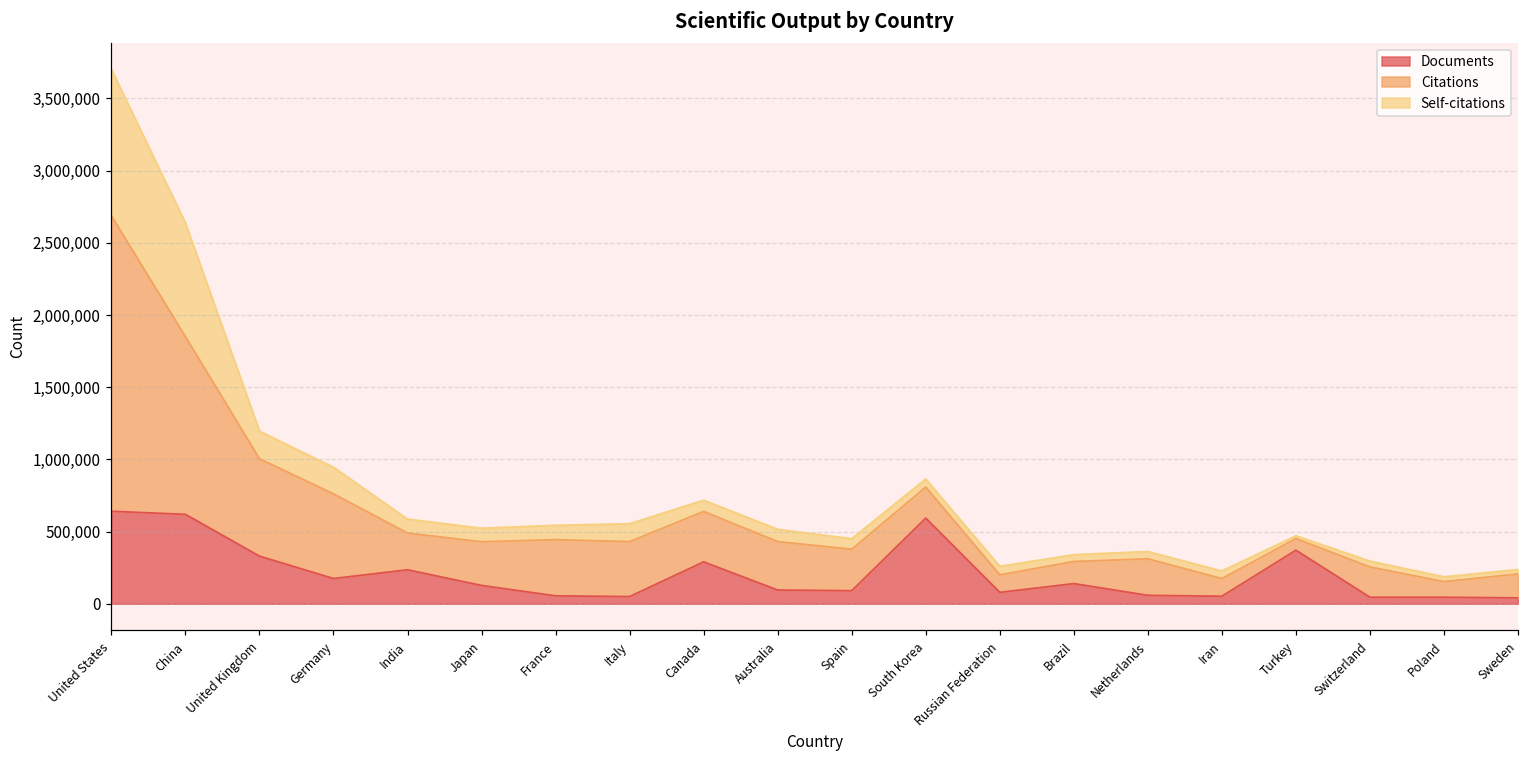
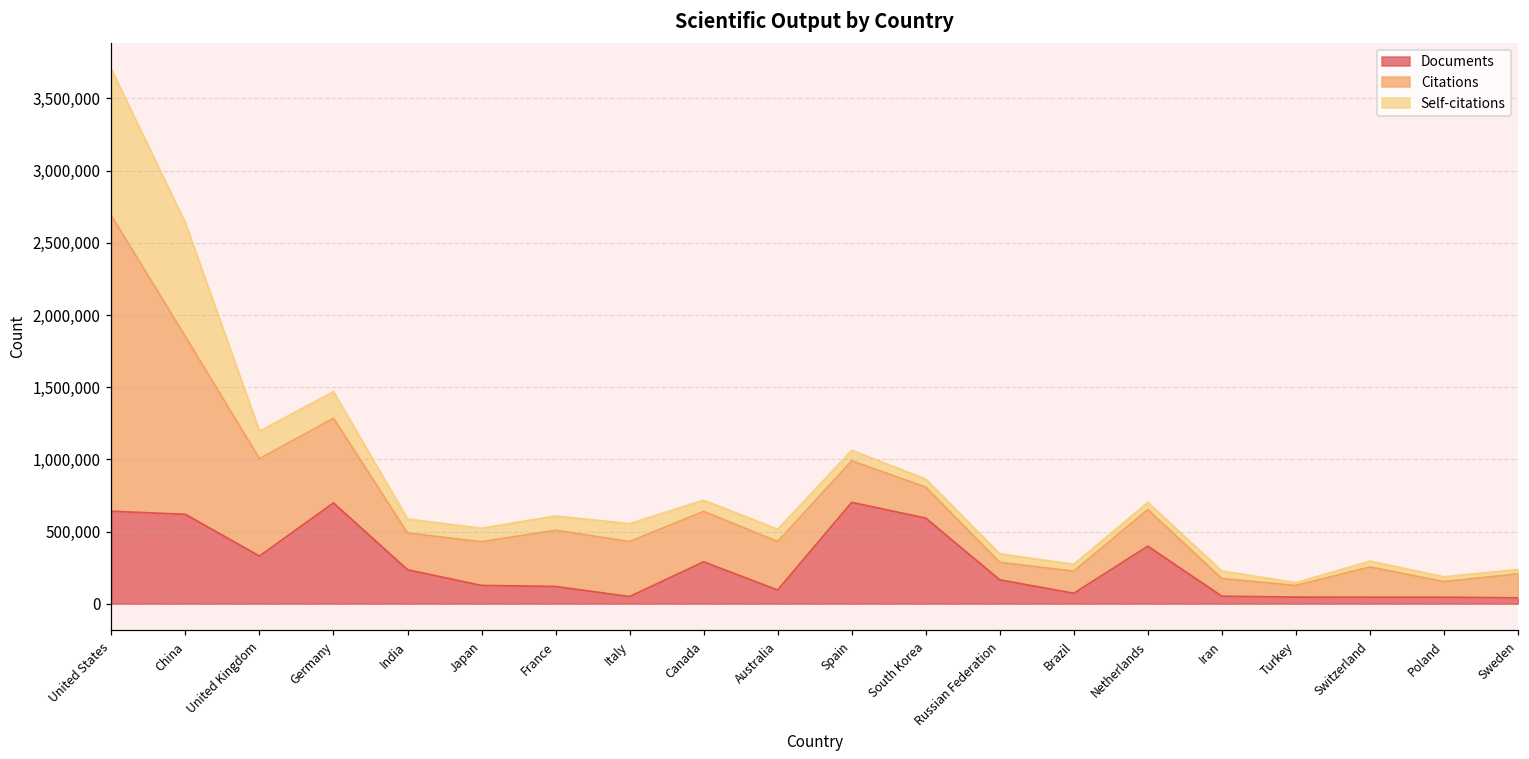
Documents, Germany: 170,000 -> 700,000
Documents, France: 50,000 -> 120,000
Documents, Spain: 90,000 -> 700,000
Documents, Russian Federation: 80,000 -> 160,000
Documents, Brazil: 140,000 -> 70,000
Documents, Netherlands: 60,000 -> 400,000
Documents, Turkey: 370,000 -> 50,000
